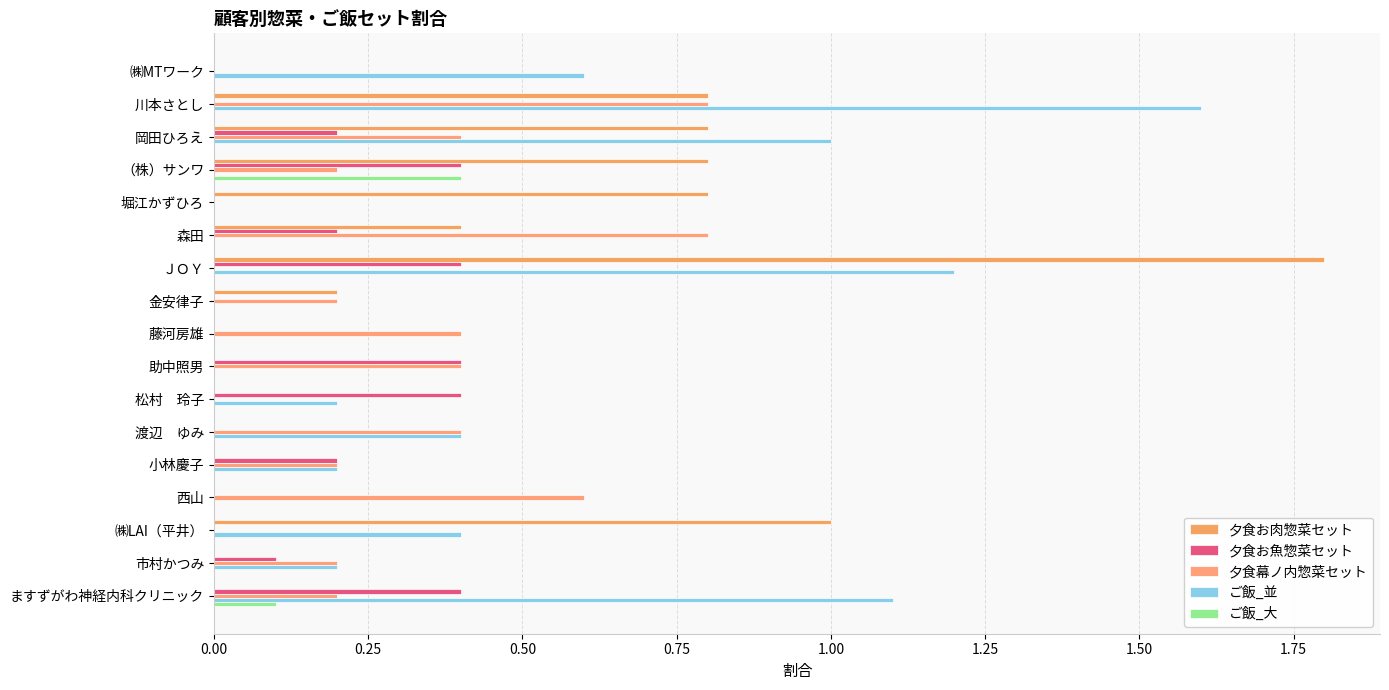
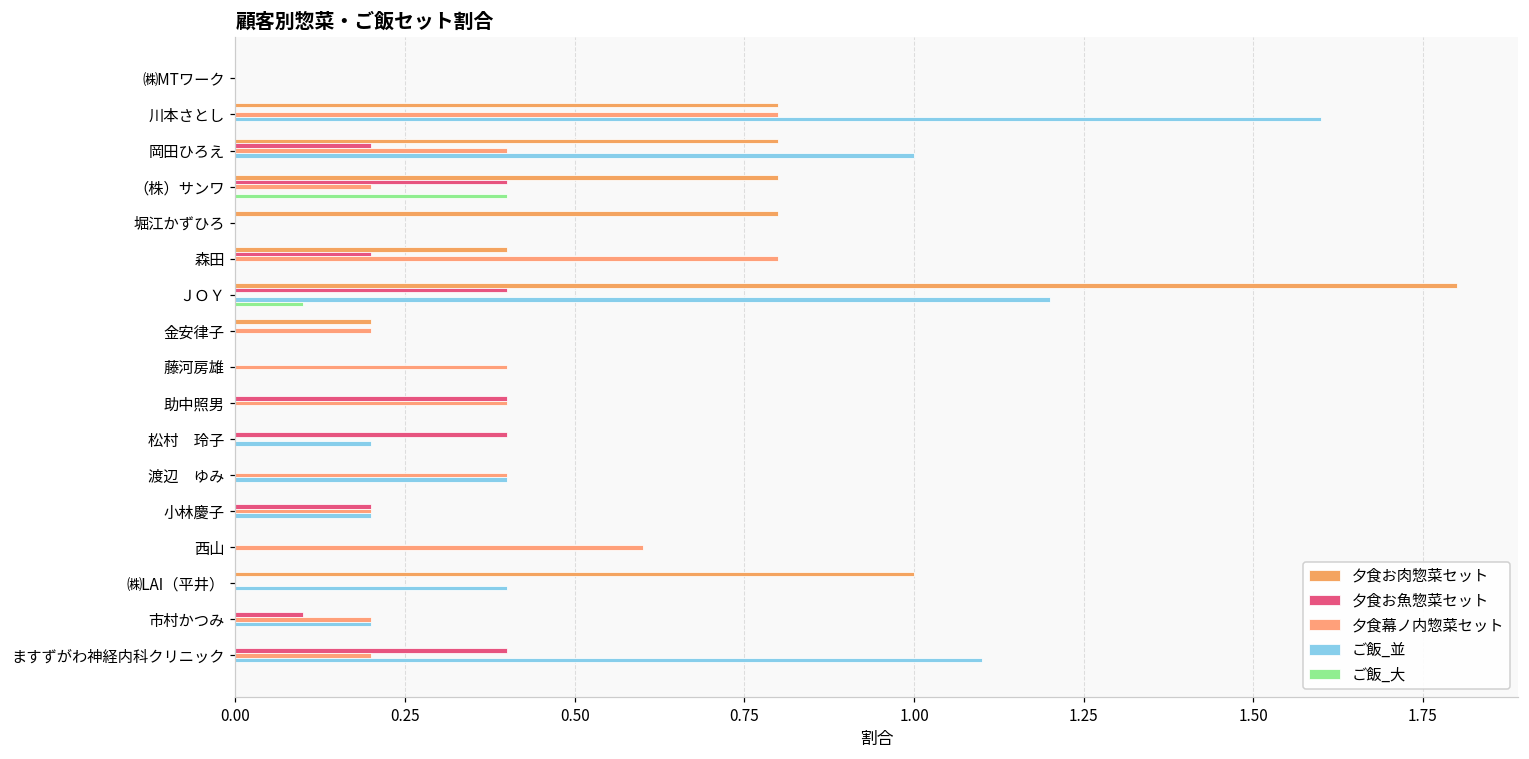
ご飯_並, ㈱MTワーク: 0.6 -> 0.0
ご飯_大, ＪＯＹ: 0.0 -> 0.1
ご飯_大, ますずがわ神経内科クリニック: 0.1 -> 0.0
